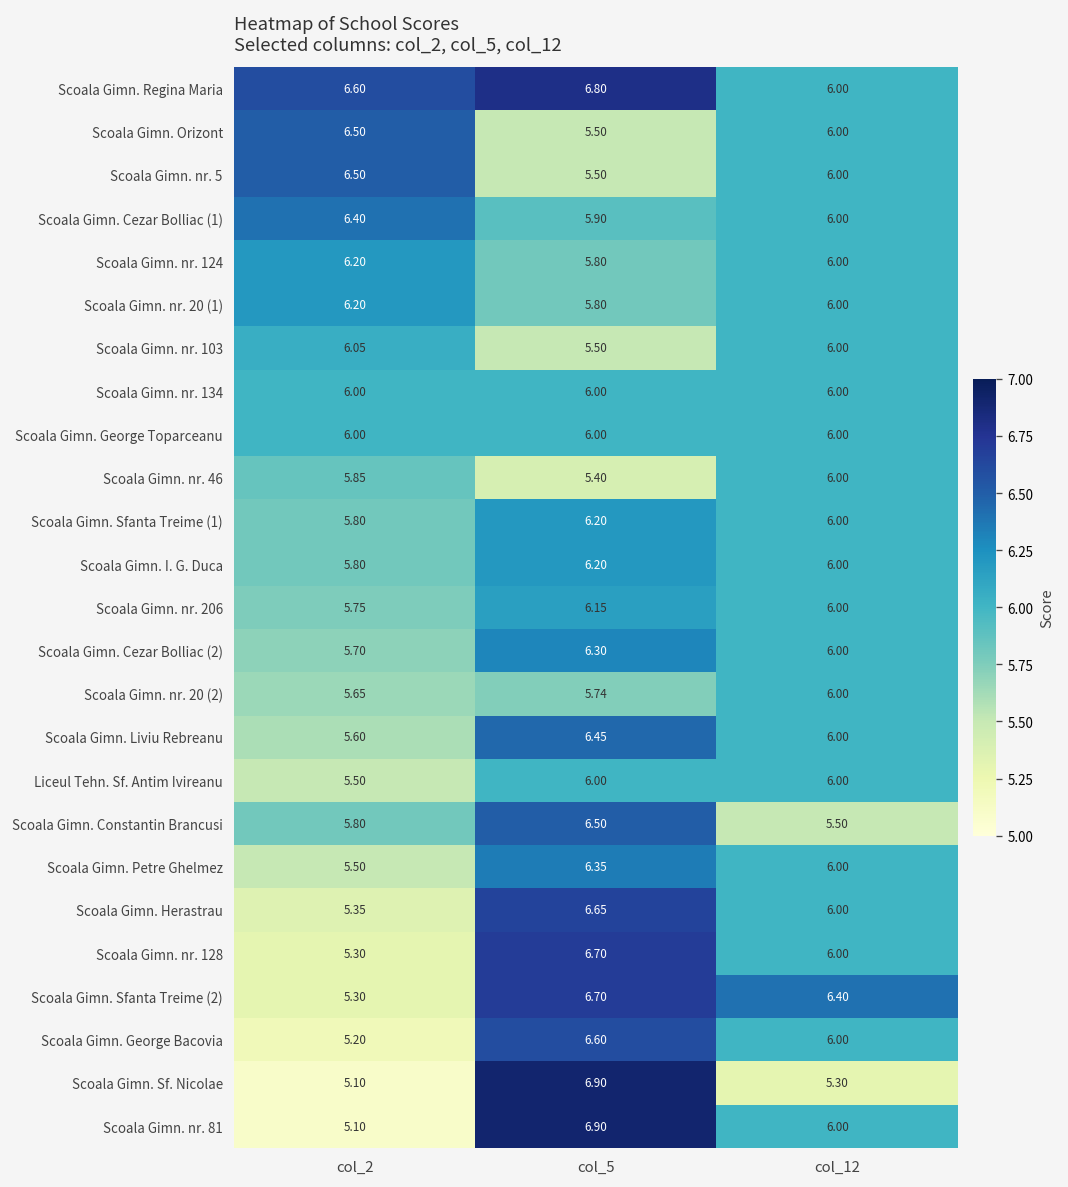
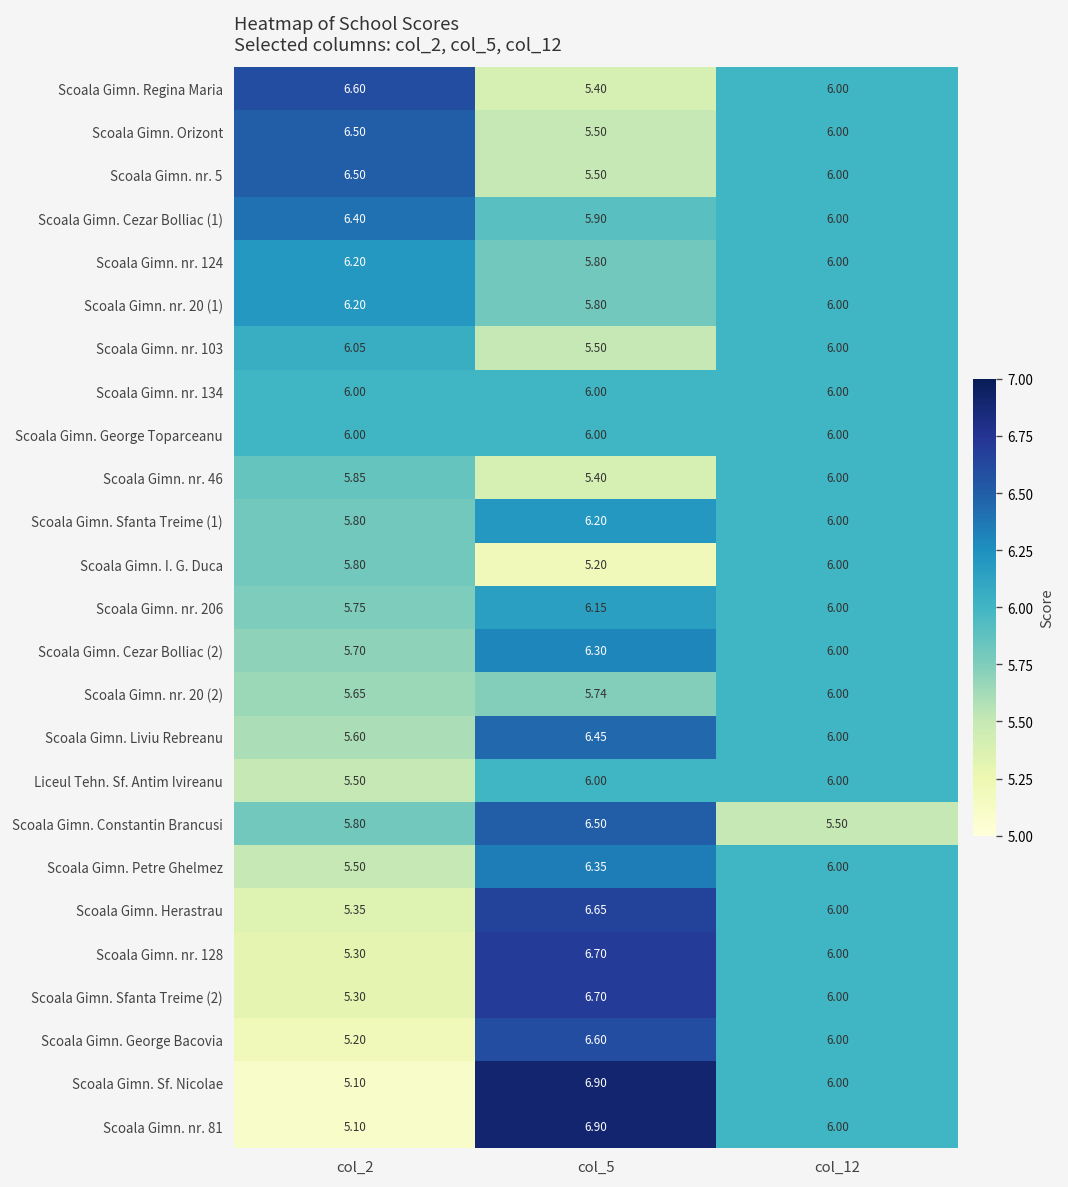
Scoala Gimn. Regina Maria, col_5: 6.80 -> 5.40
Scoala Gimn. I. G. Duca, col_5: 6.20 -> 5.20
Scoala Gimn. Sfanta Treime (2), col_12: 6.40 -> 6.00
Scoala Gimn. Sf. Nicolae, col_12: 5.30 -> 6.00
